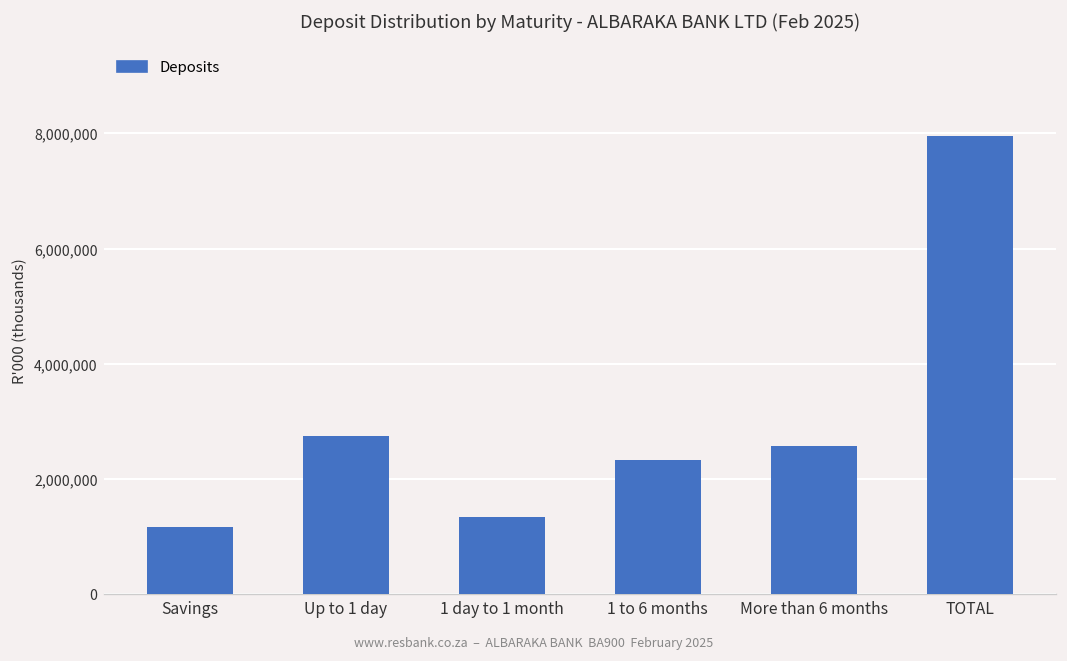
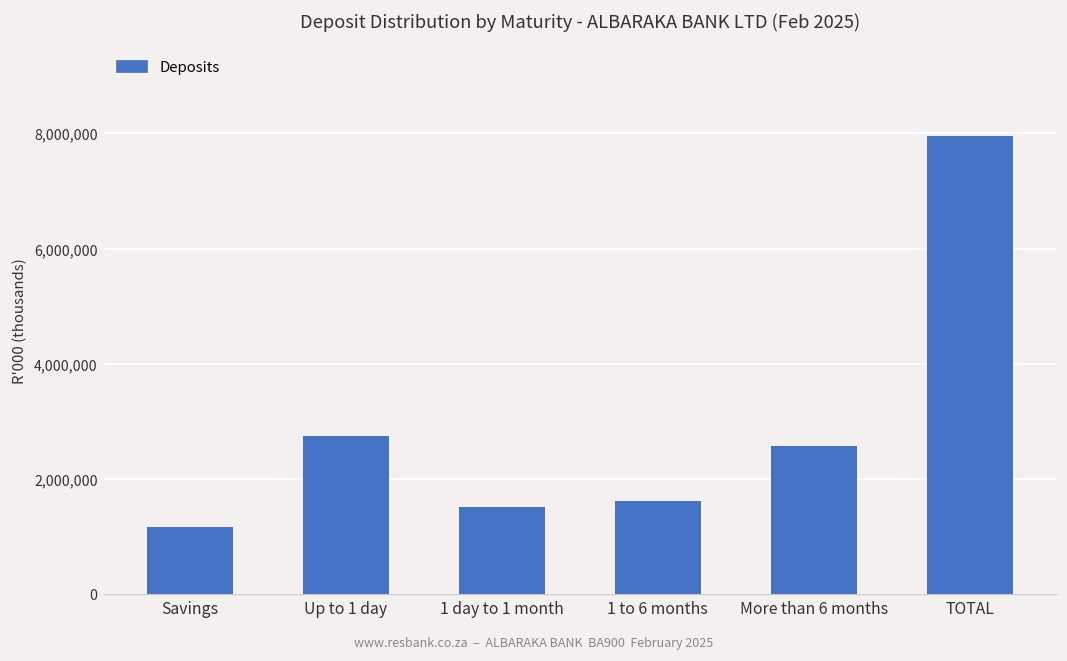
1 day to 1 month: 1,300,000 -> 1,500,000
1 to 6 months: 2,300,000 -> 1,600,000
